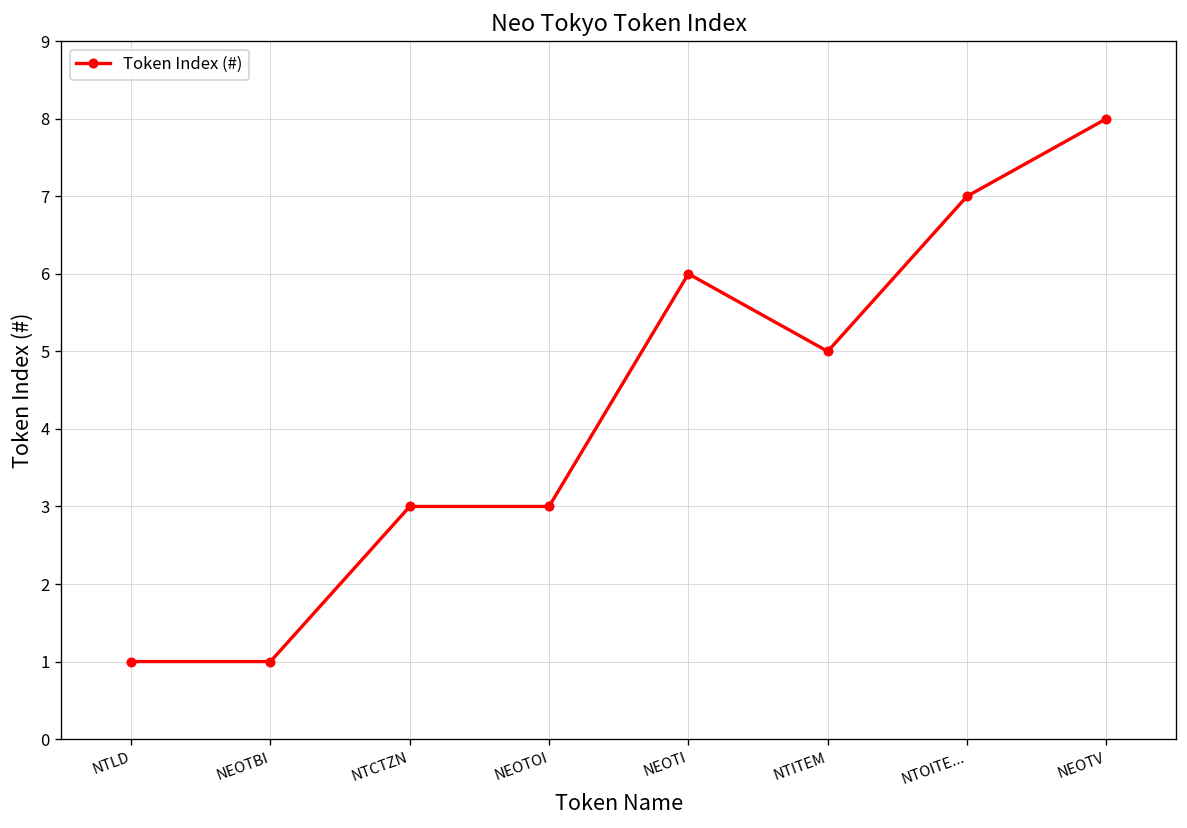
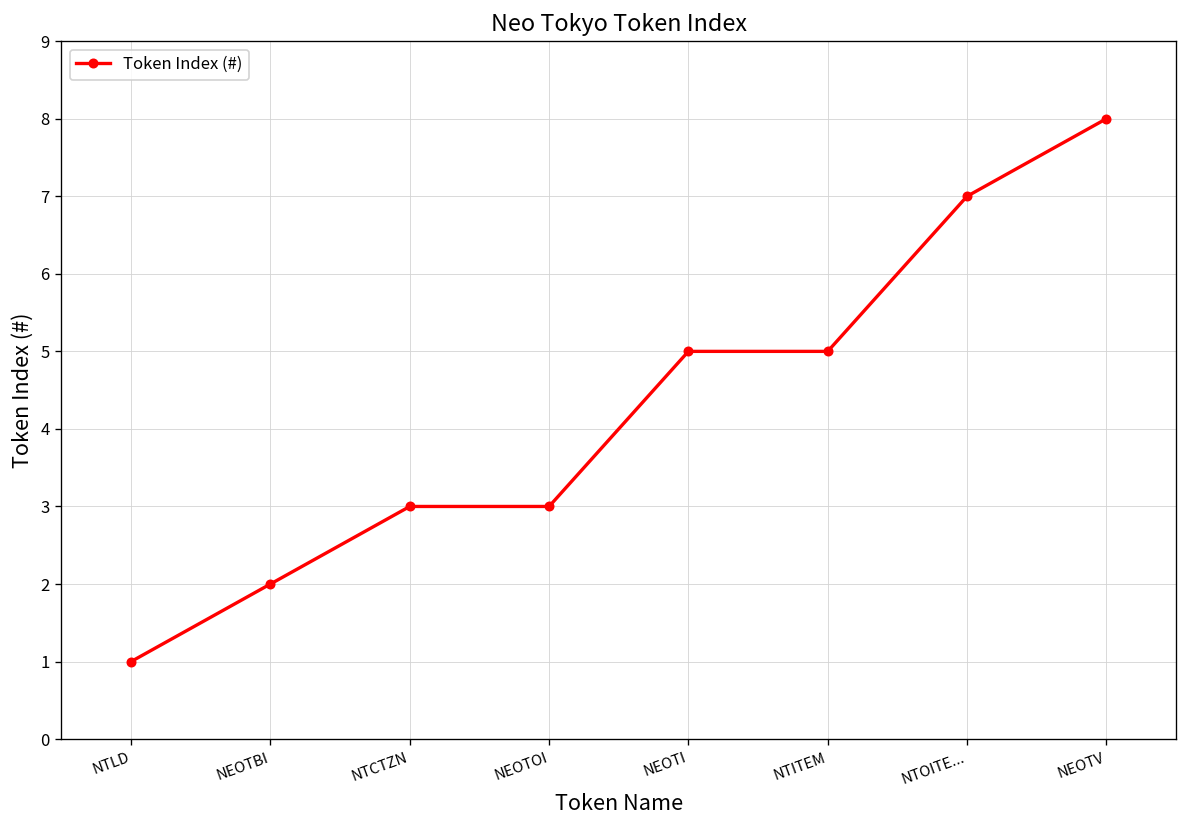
NEOTBI: 1 -> 2
NEOTI: 6 -> 5
